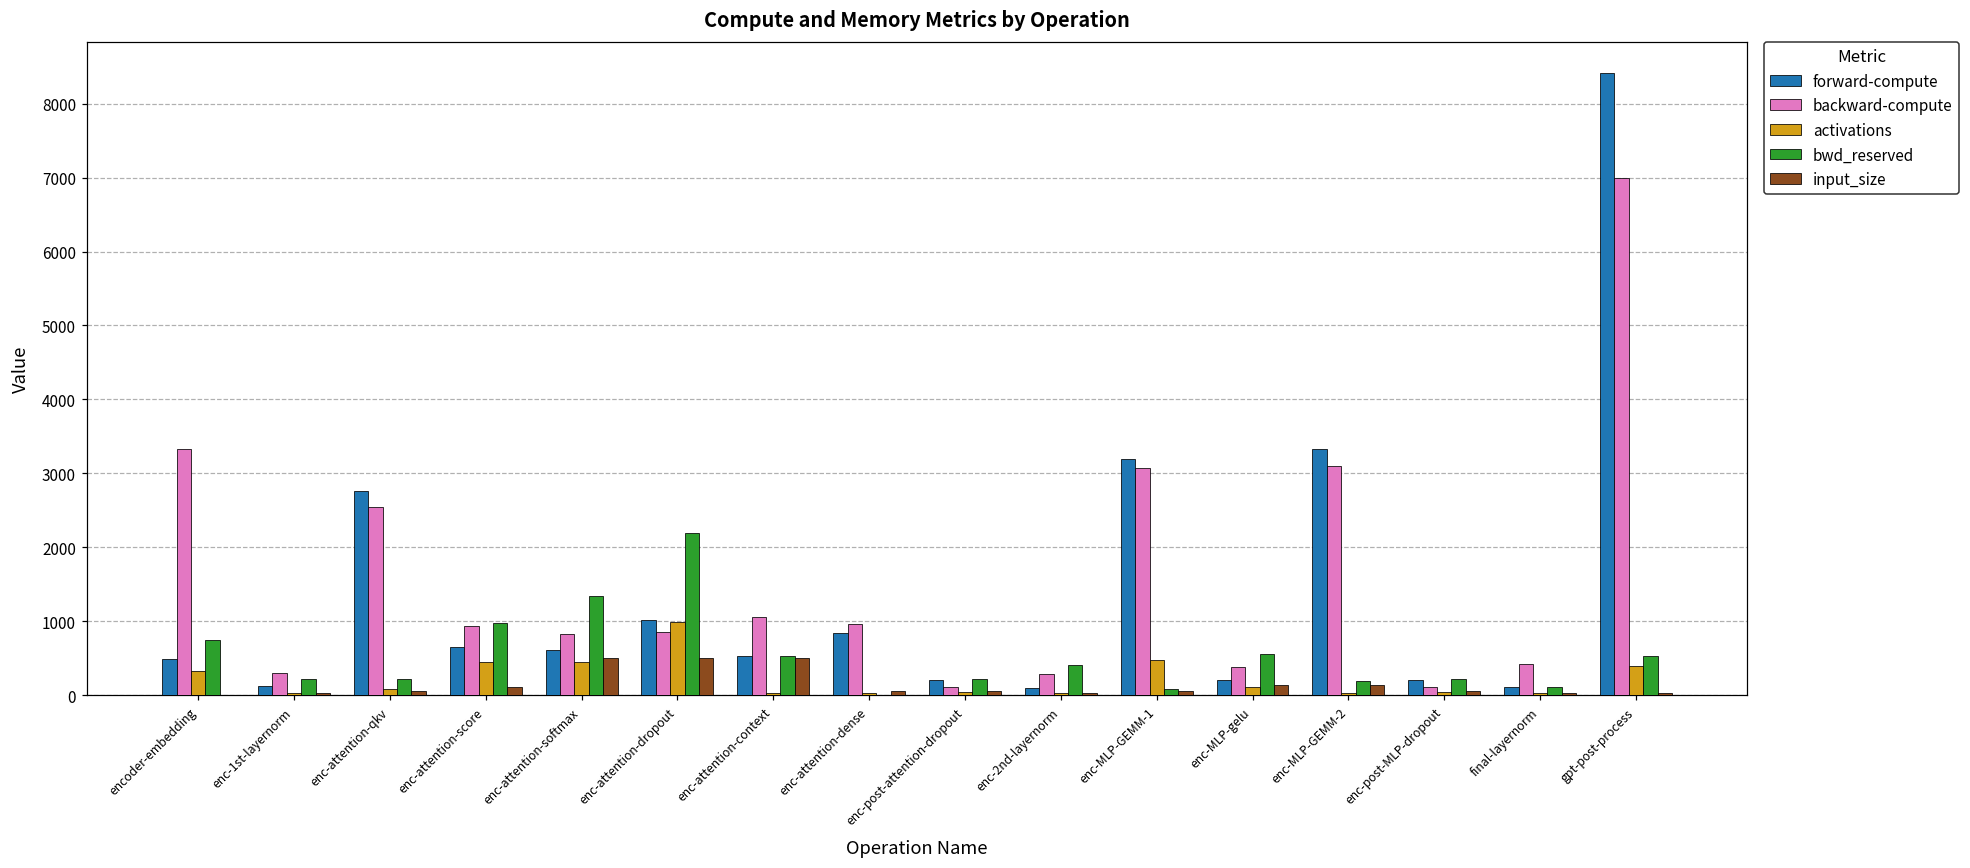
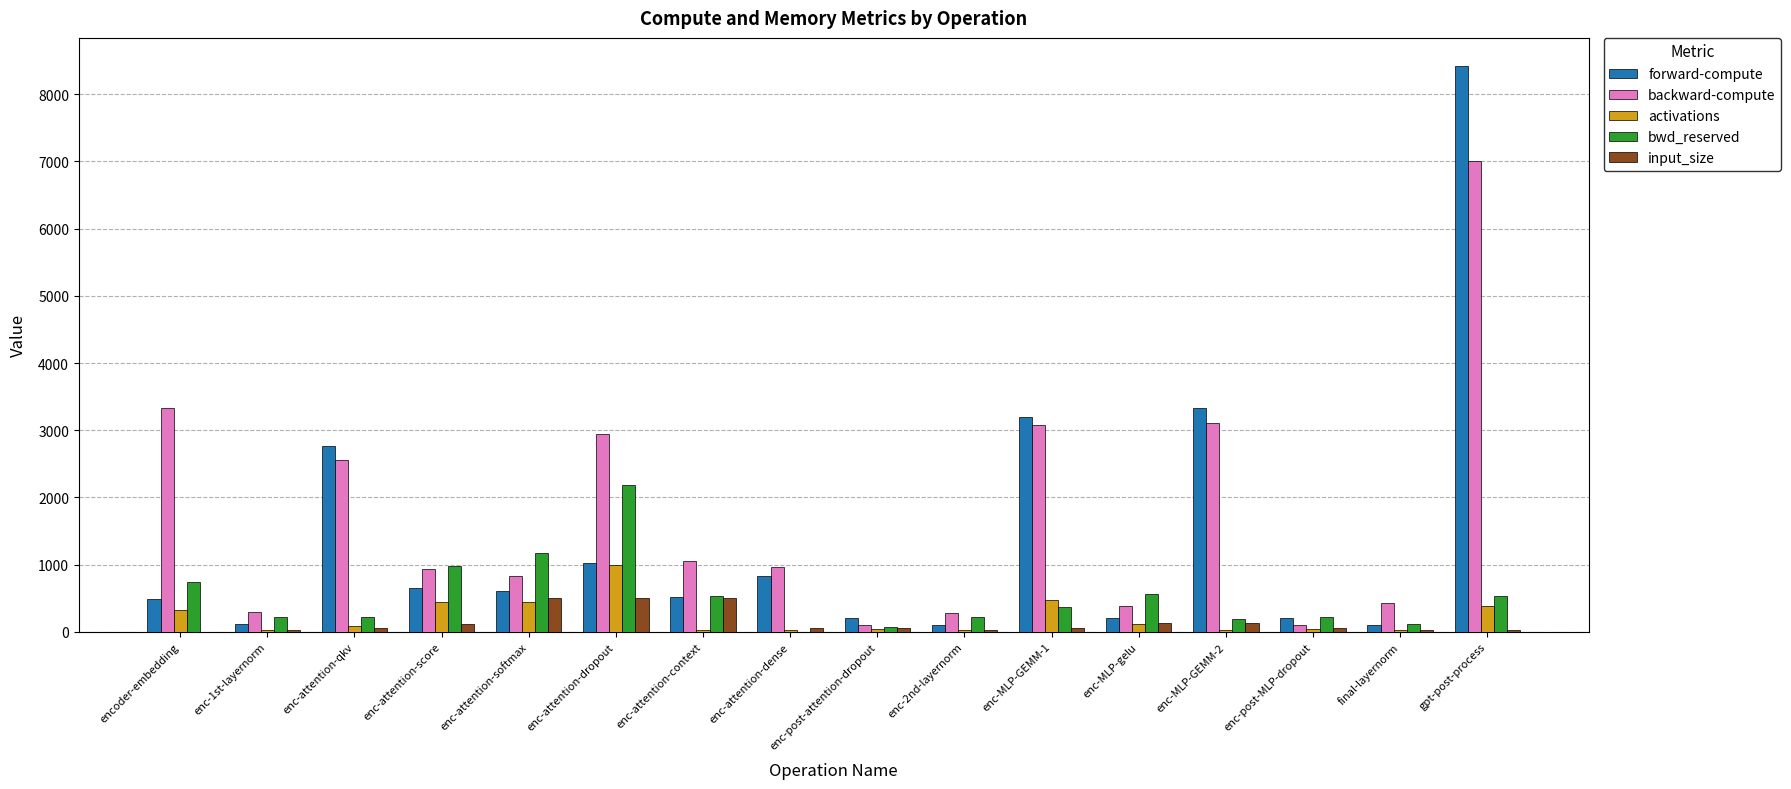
bwd_reserved, enc-attention-softmax: 1300 -> 1200
backward-compute, enc-attention-dropout: 900 -> 2900
bwd_reserved, enc-post-attention-dropout: 200 -> 100
bwd_reserved, enc-2nd-layernorm: 400 -> 200
bwd_reserved, enc-MLP-GEMM-1: 100 -> 400
